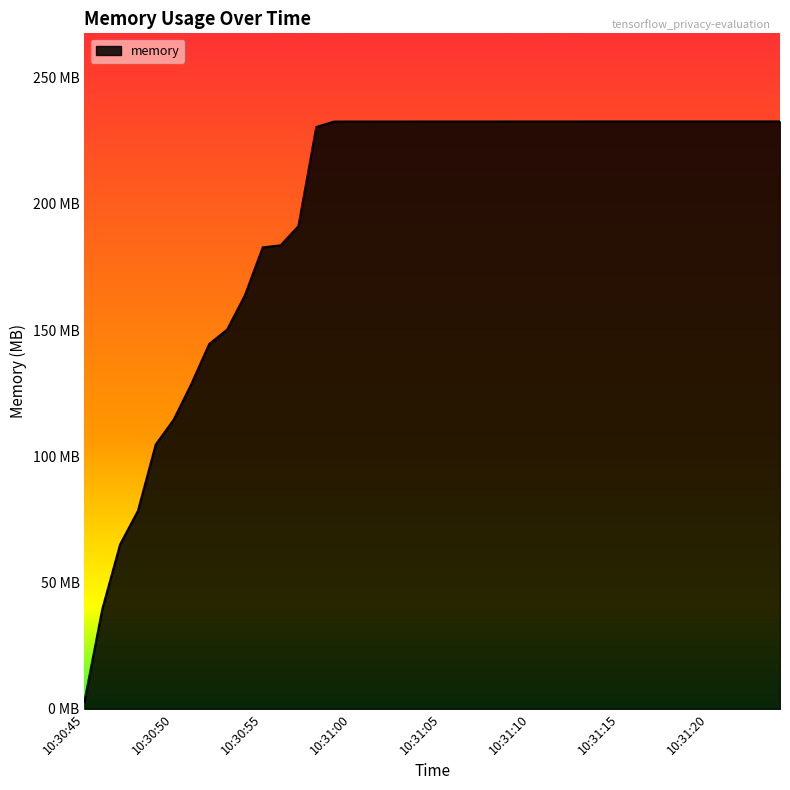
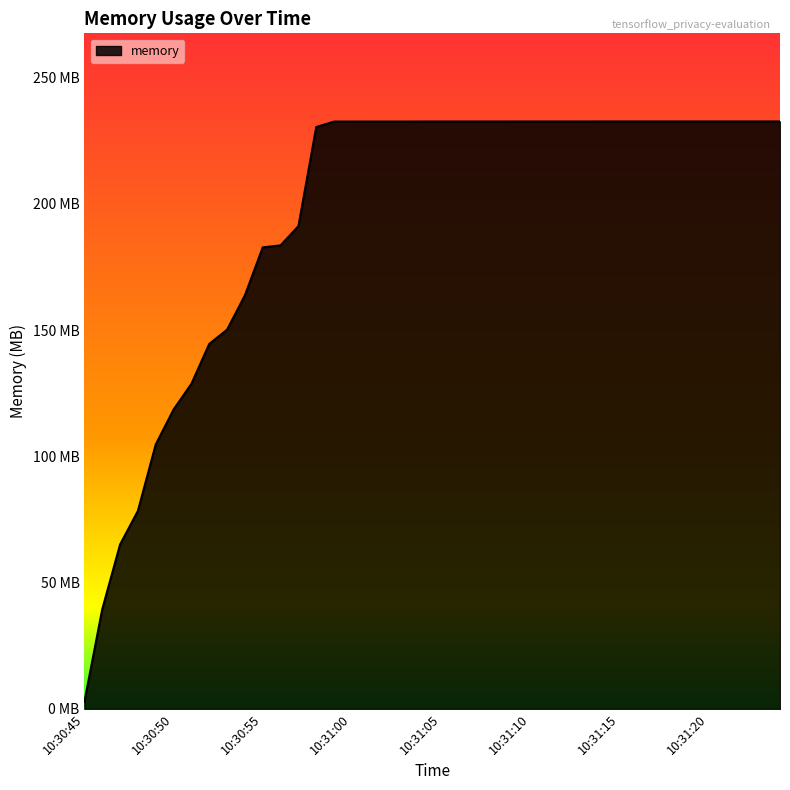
10:30:50: 114 MB -> 119 MB
